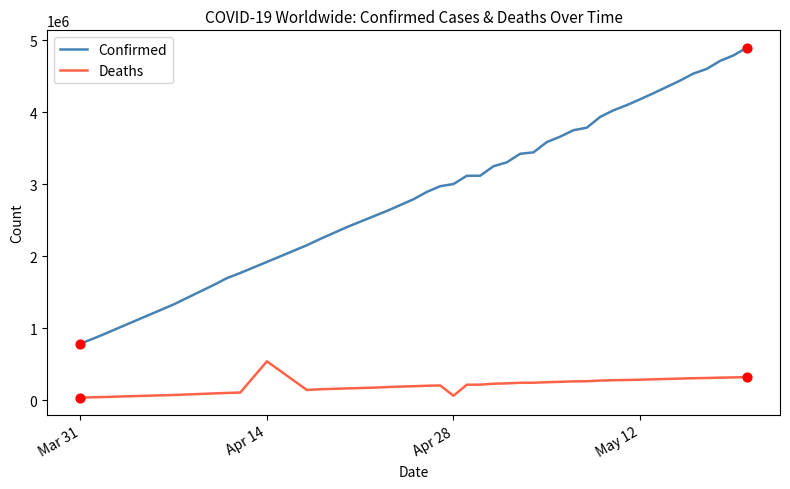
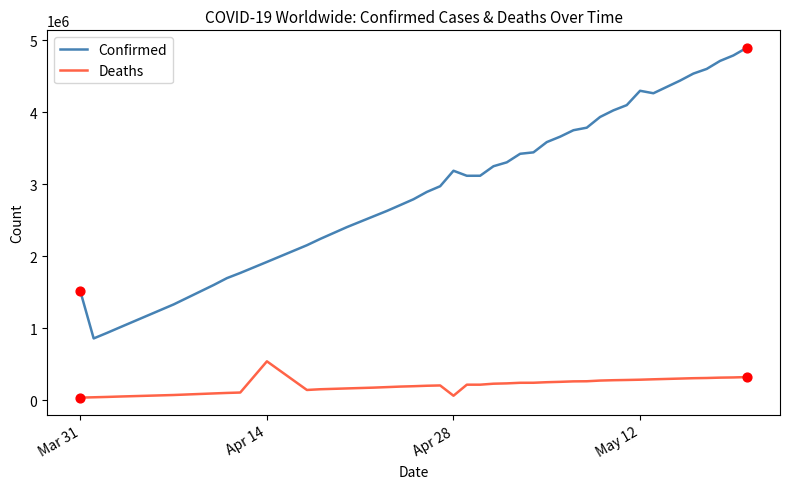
Confirmed, Mar 31: 800000 -> 1500000
Confirmed, Apr 28: 3000000 -> 3200000
Confirmed, May 12: 4200000 -> 4300000
